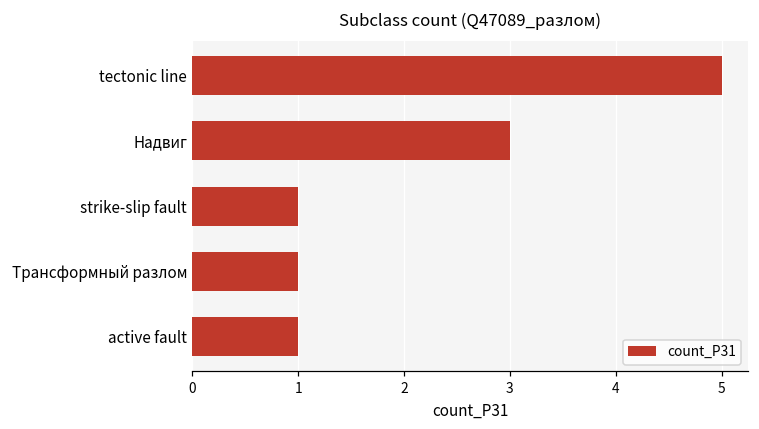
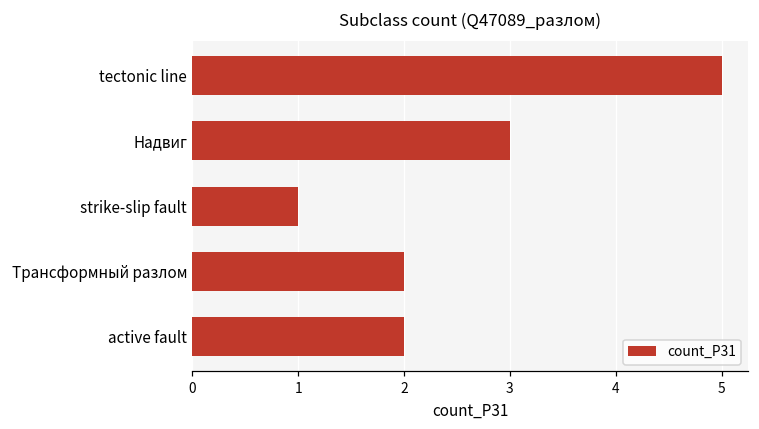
Трансформный разлом: 1 -> 2
active fault: 1 -> 2
